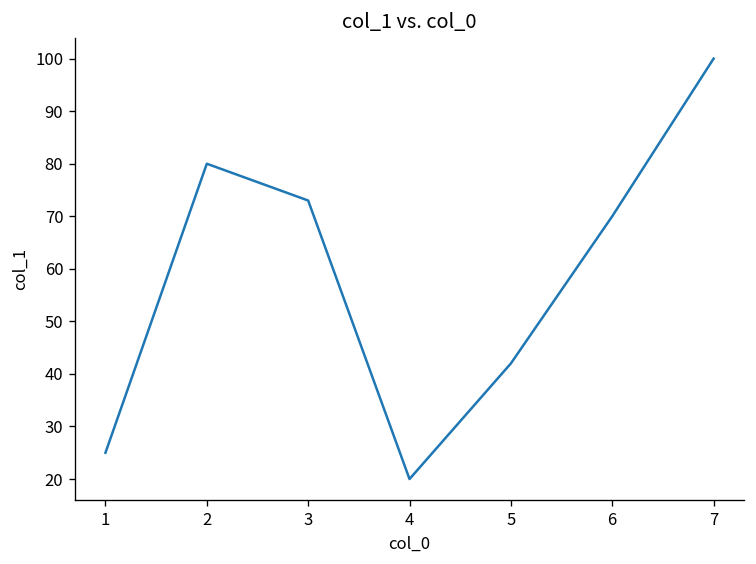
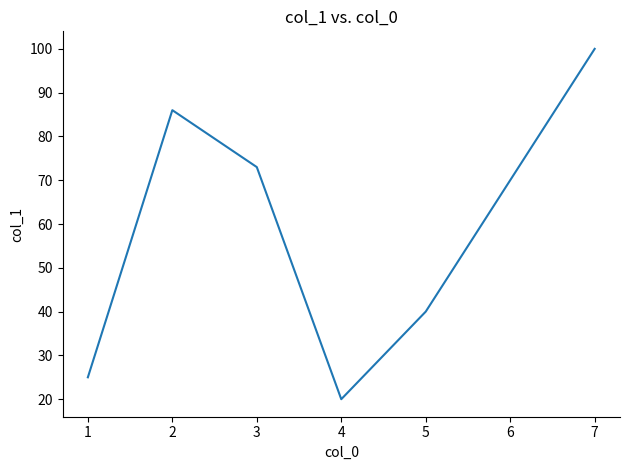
2: 80 -> 86
5: 42 -> 40
